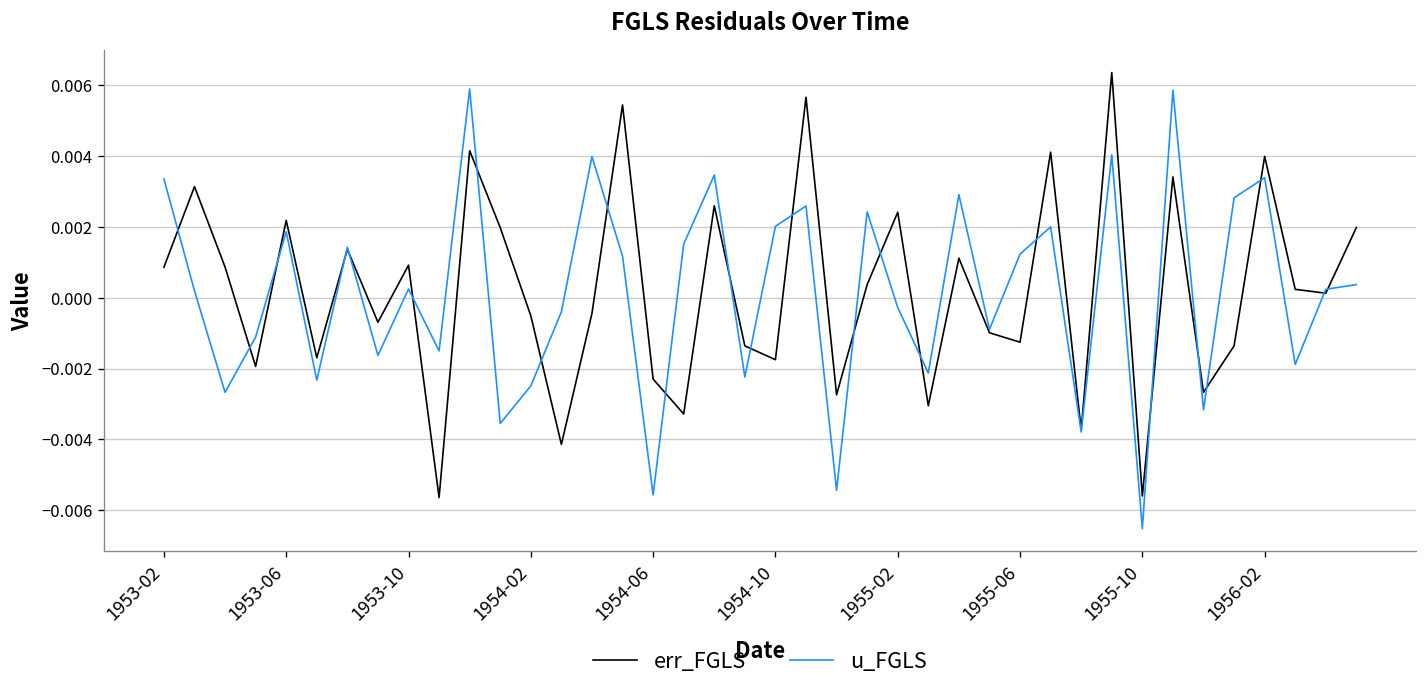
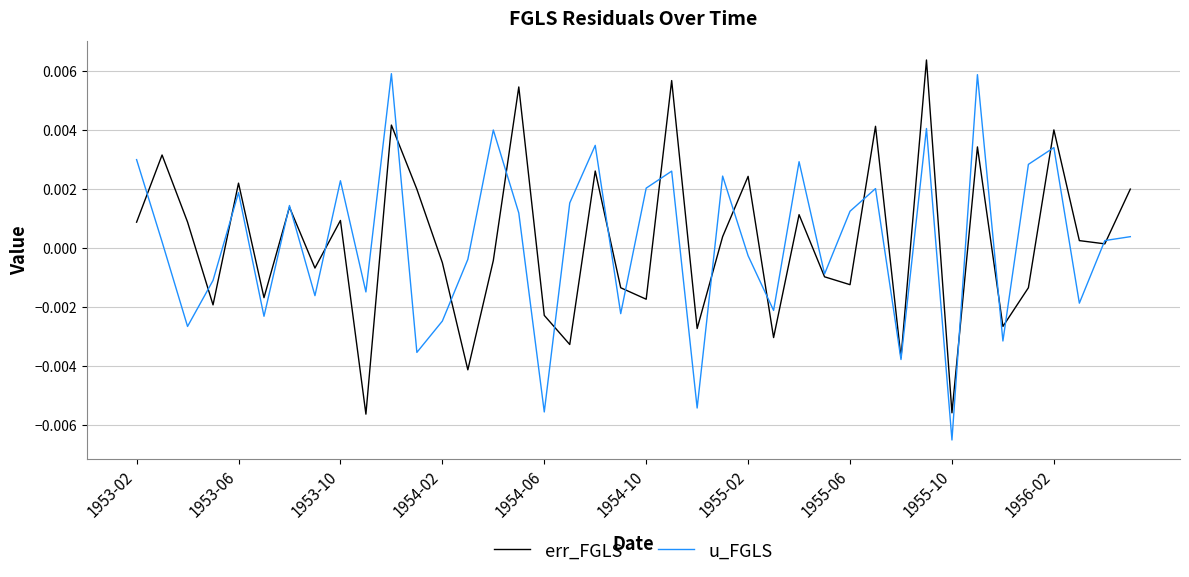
u_FGLS, 1953-02: 0.0034 -> 0.0030
u_FGLS, 1953-10: 0.0002 -> 0.0023
